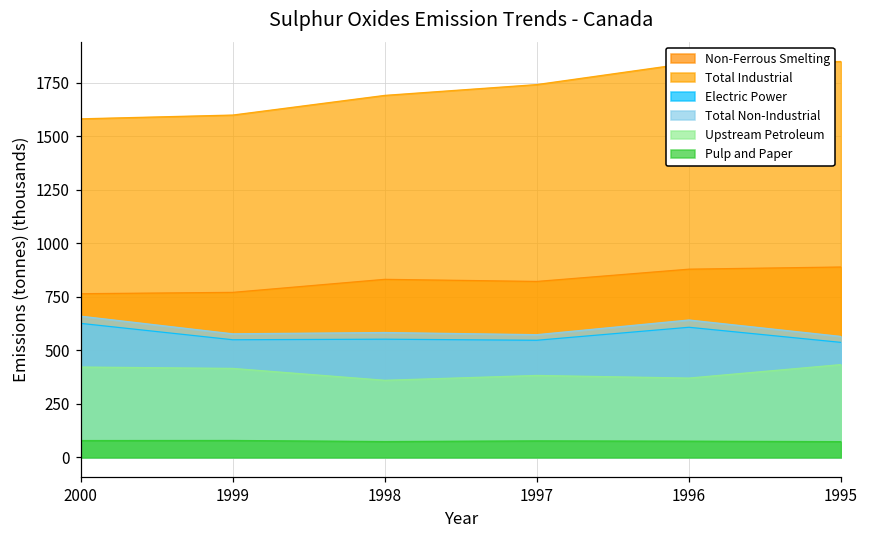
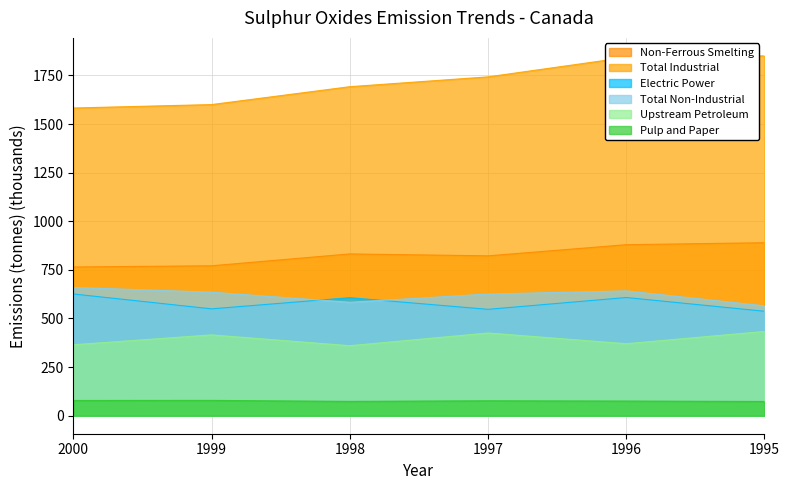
Upstream Petroleum, 2000: 420 -> 370
Total Non-Industrial, 1999: 580 -> 640
Electric Power, 1998: 550 -> 610
Total Non-Industrial, 1997: 570 -> 630
Upstream Petroleum, 1997: 380 -> 430
